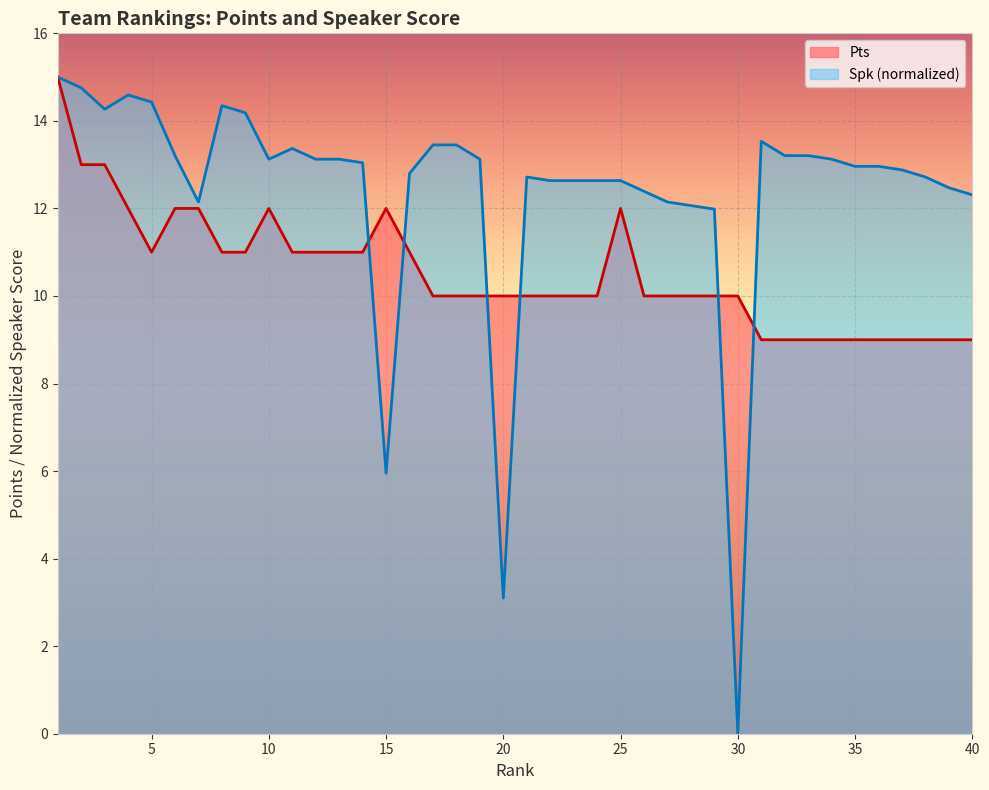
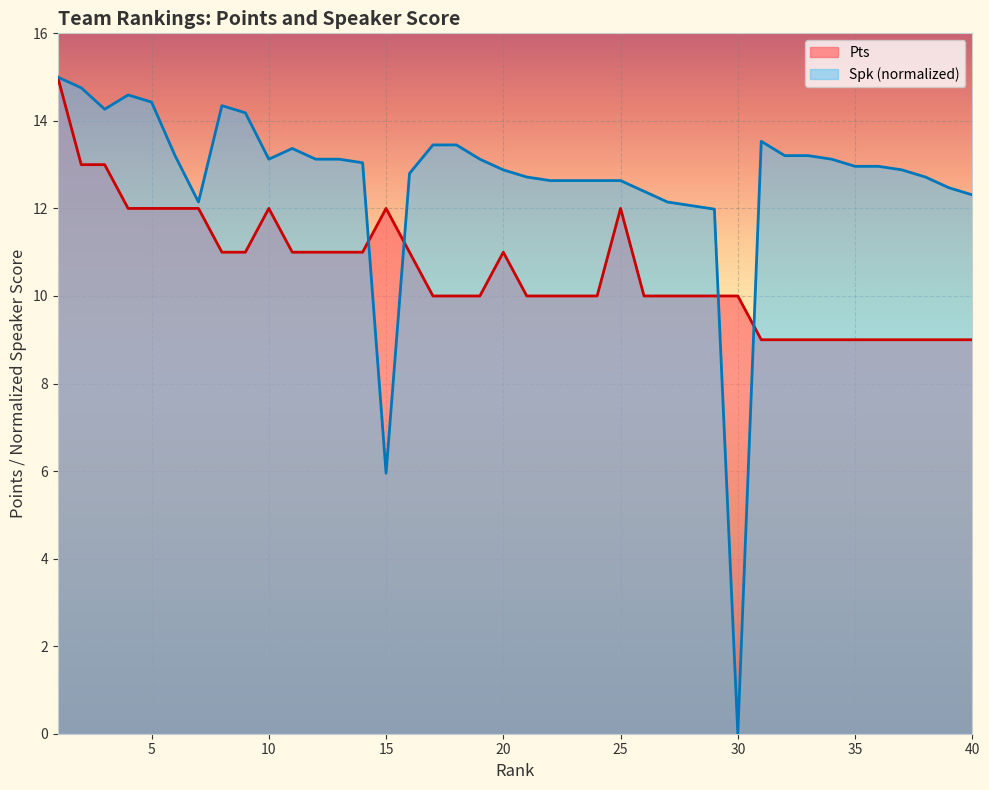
Pts, 5: 11 -> 12
Pts, 20: 10 -> 11
Spk (normalized), 20: 3.1 -> 12.9
